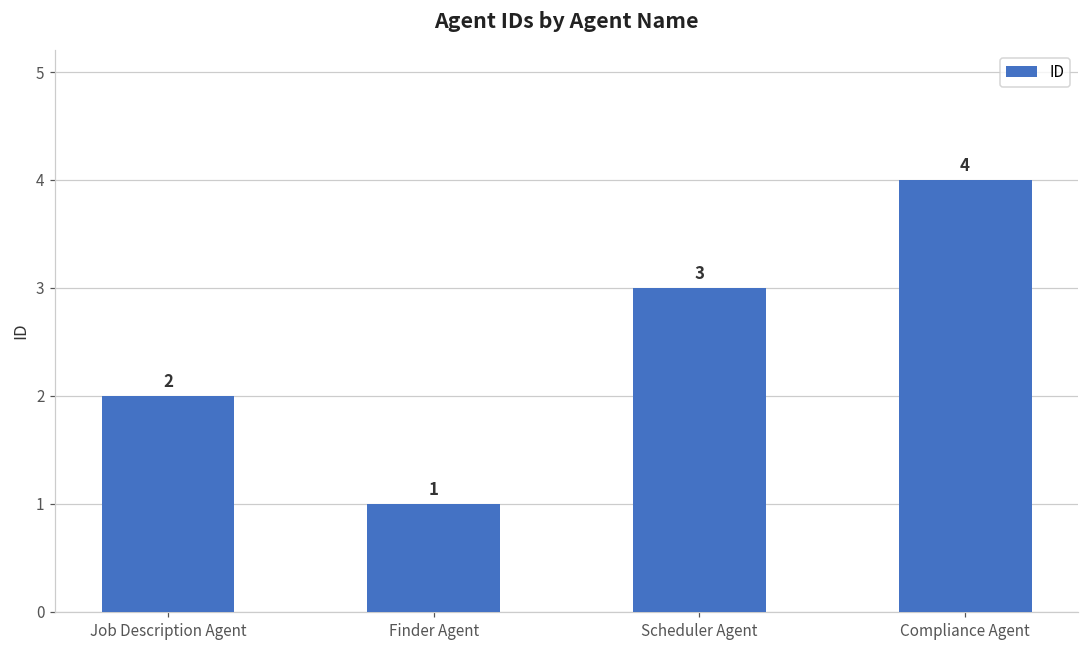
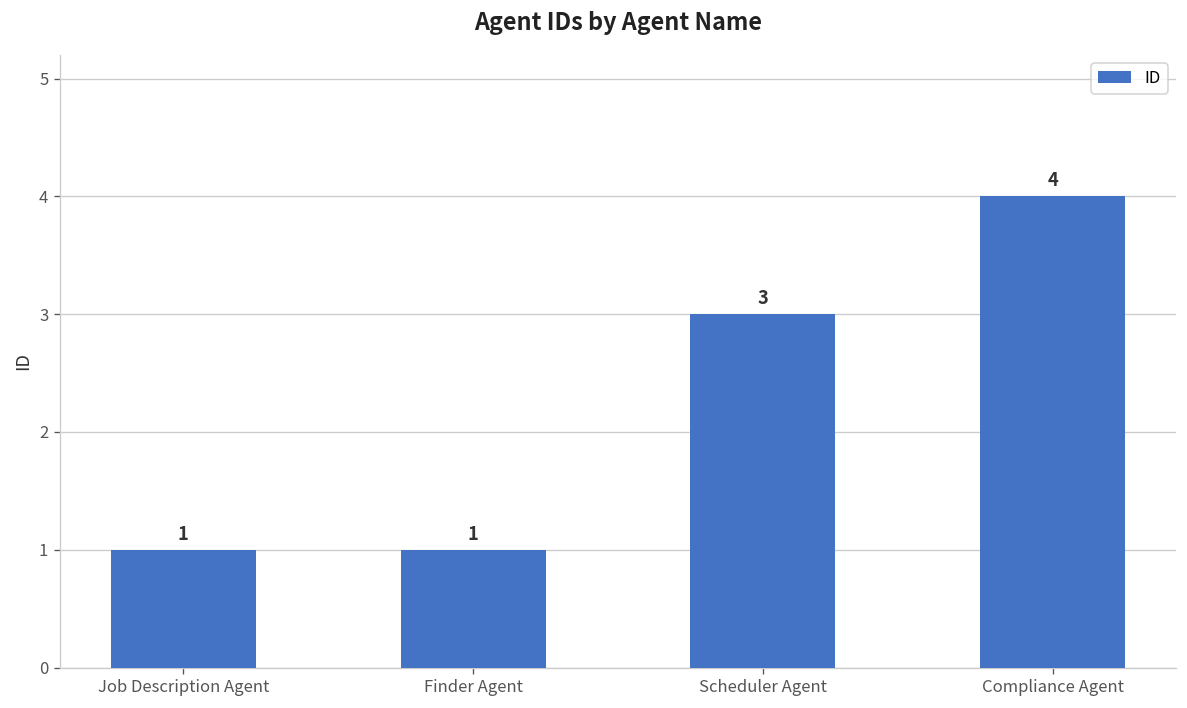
Job Description Agent: 2 -> 1
